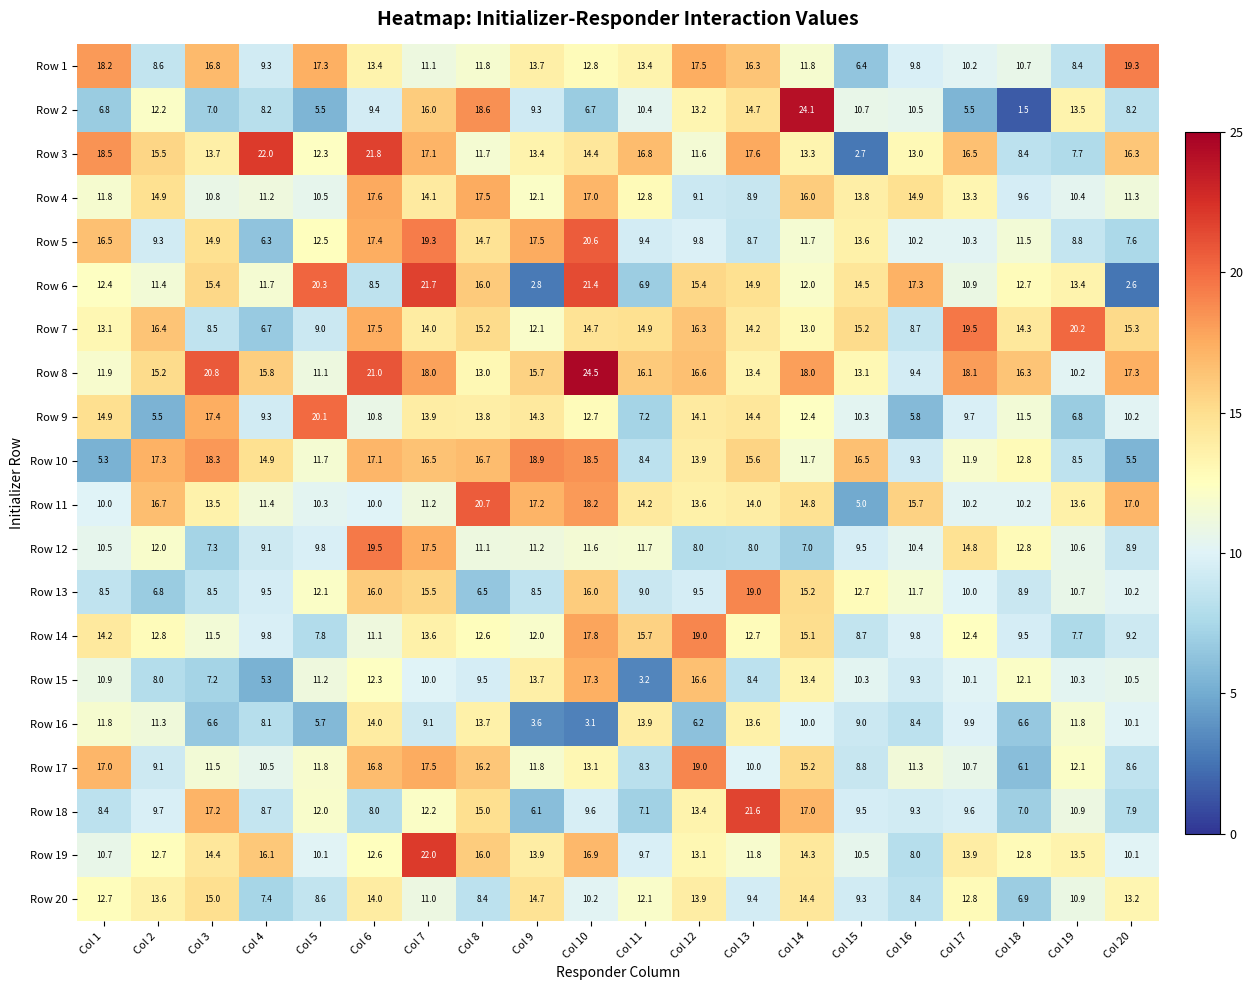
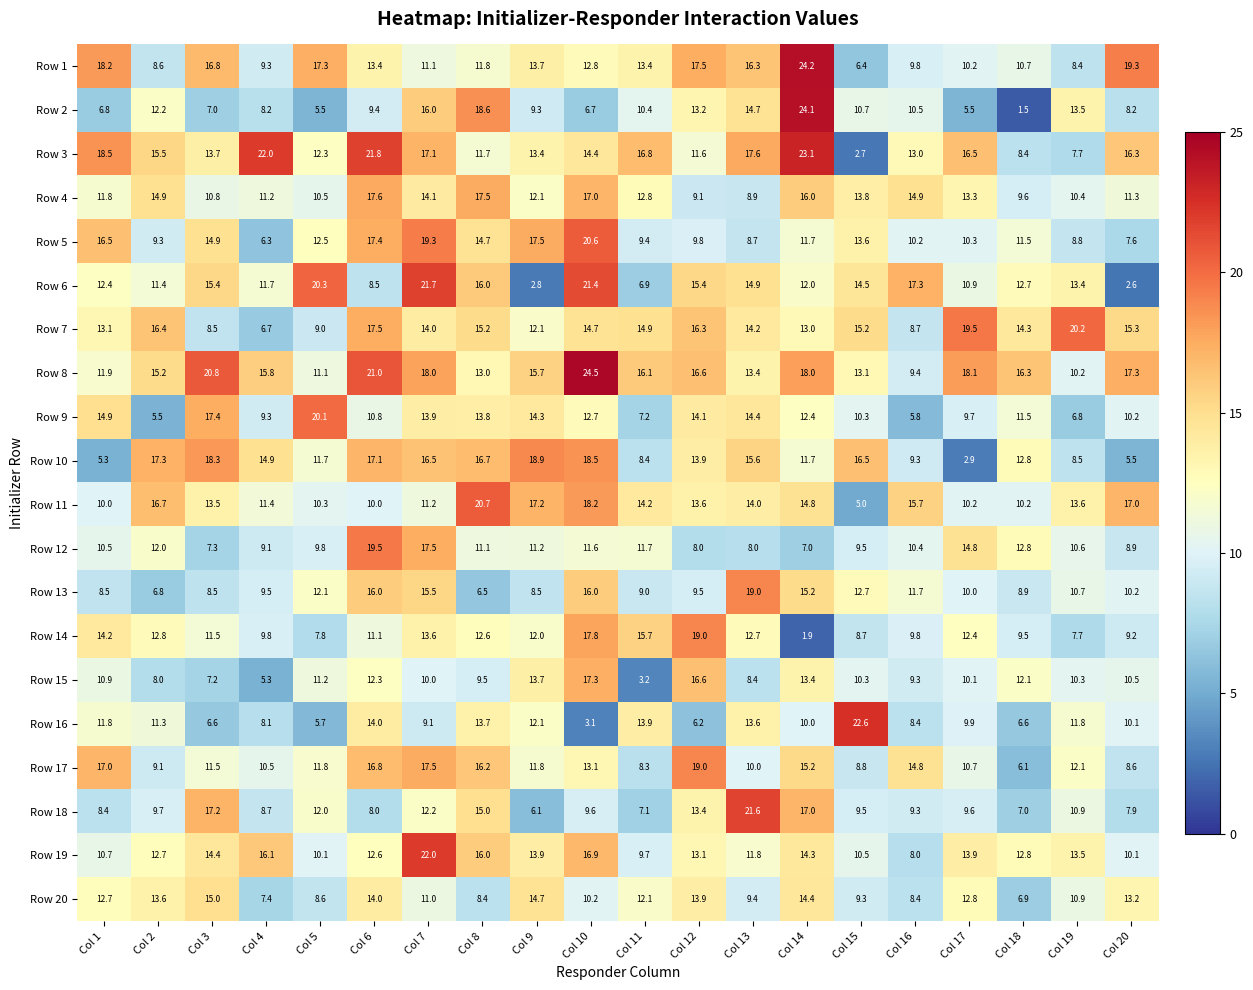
Row 1, Col 14: 11.8 -> 24.2
Row 3, Col 14: 13.3 -> 23.1
Row 10, Col 17: 11.9 -> 2.9
Row 14, Col 14: 15.1 -> 1.9
Row 16, Col 9: 3.6 -> 12.1
Row 16, Col 15: 9.0 -> 22.6
Row 17, Col 16: 11.3 -> 14.8
